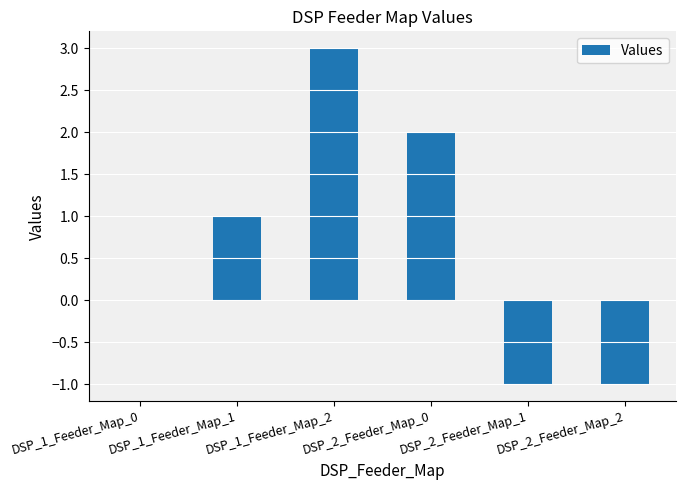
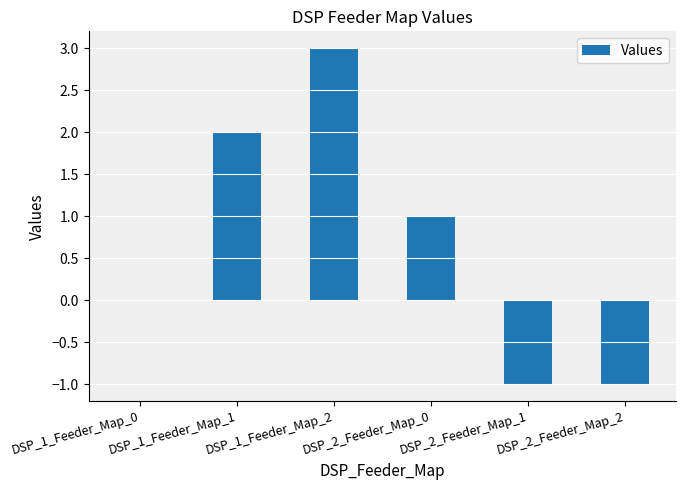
DSP_1_Feeder_Map_1: 1 -> 2
DSP_2_Feeder_Map_0: 2 -> 1
